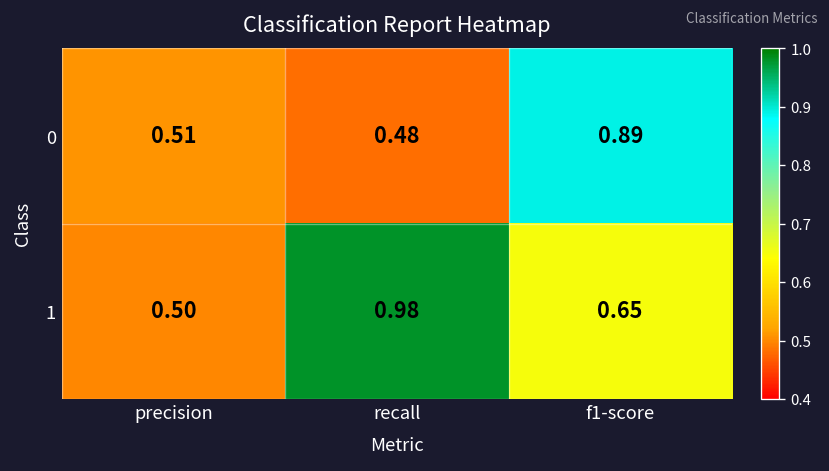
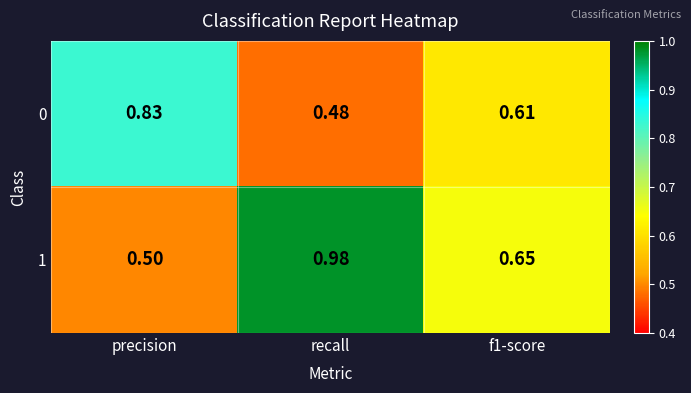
0, precision: 0.51 -> 0.83
0, f1-score: 0.89 -> 0.61
